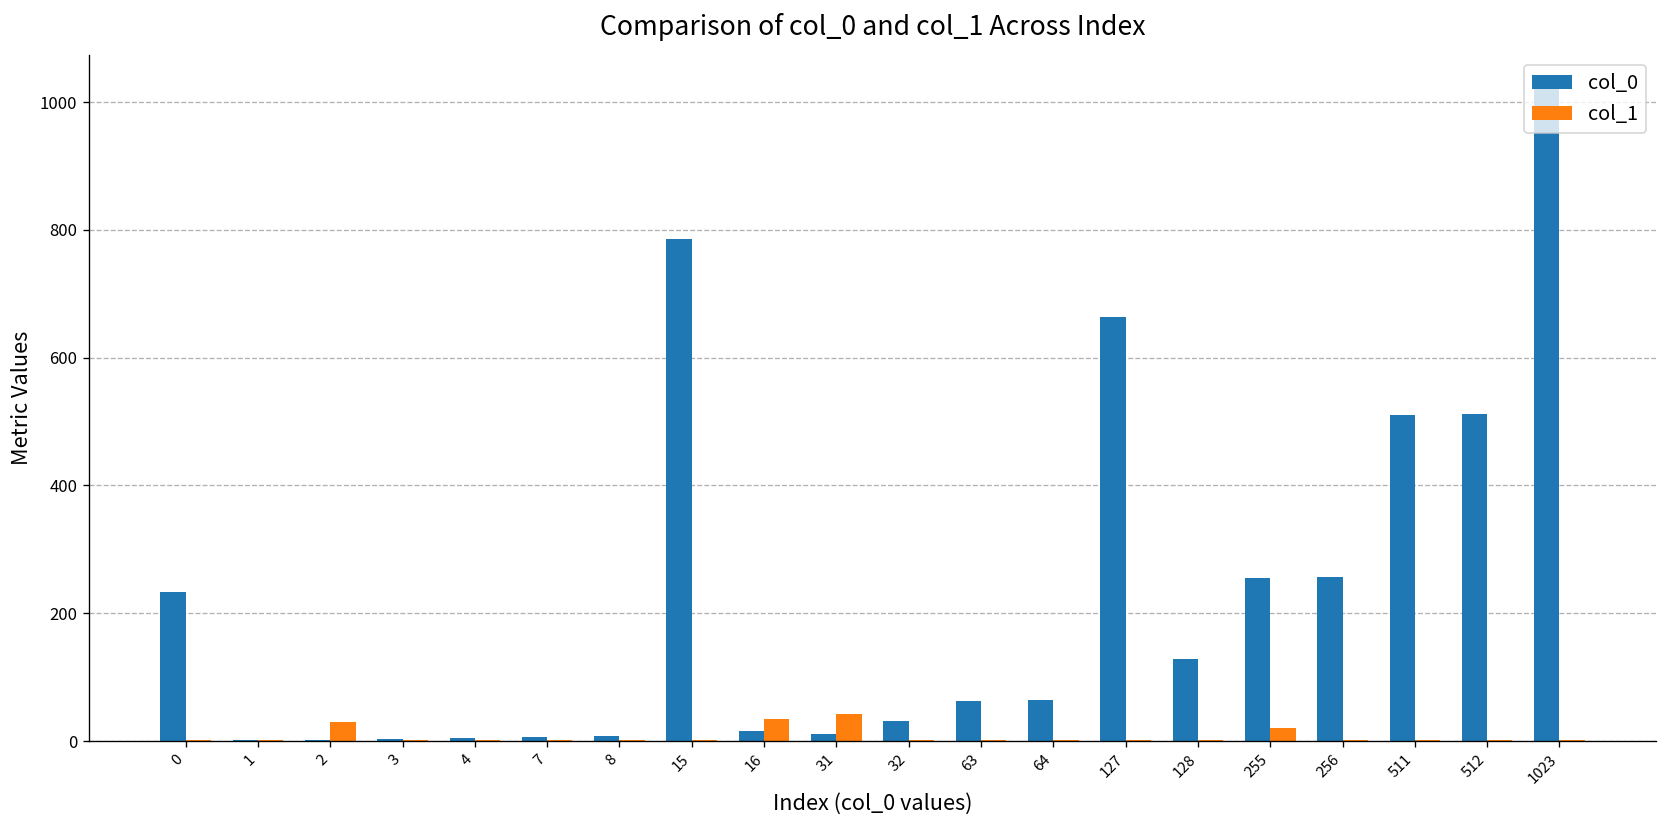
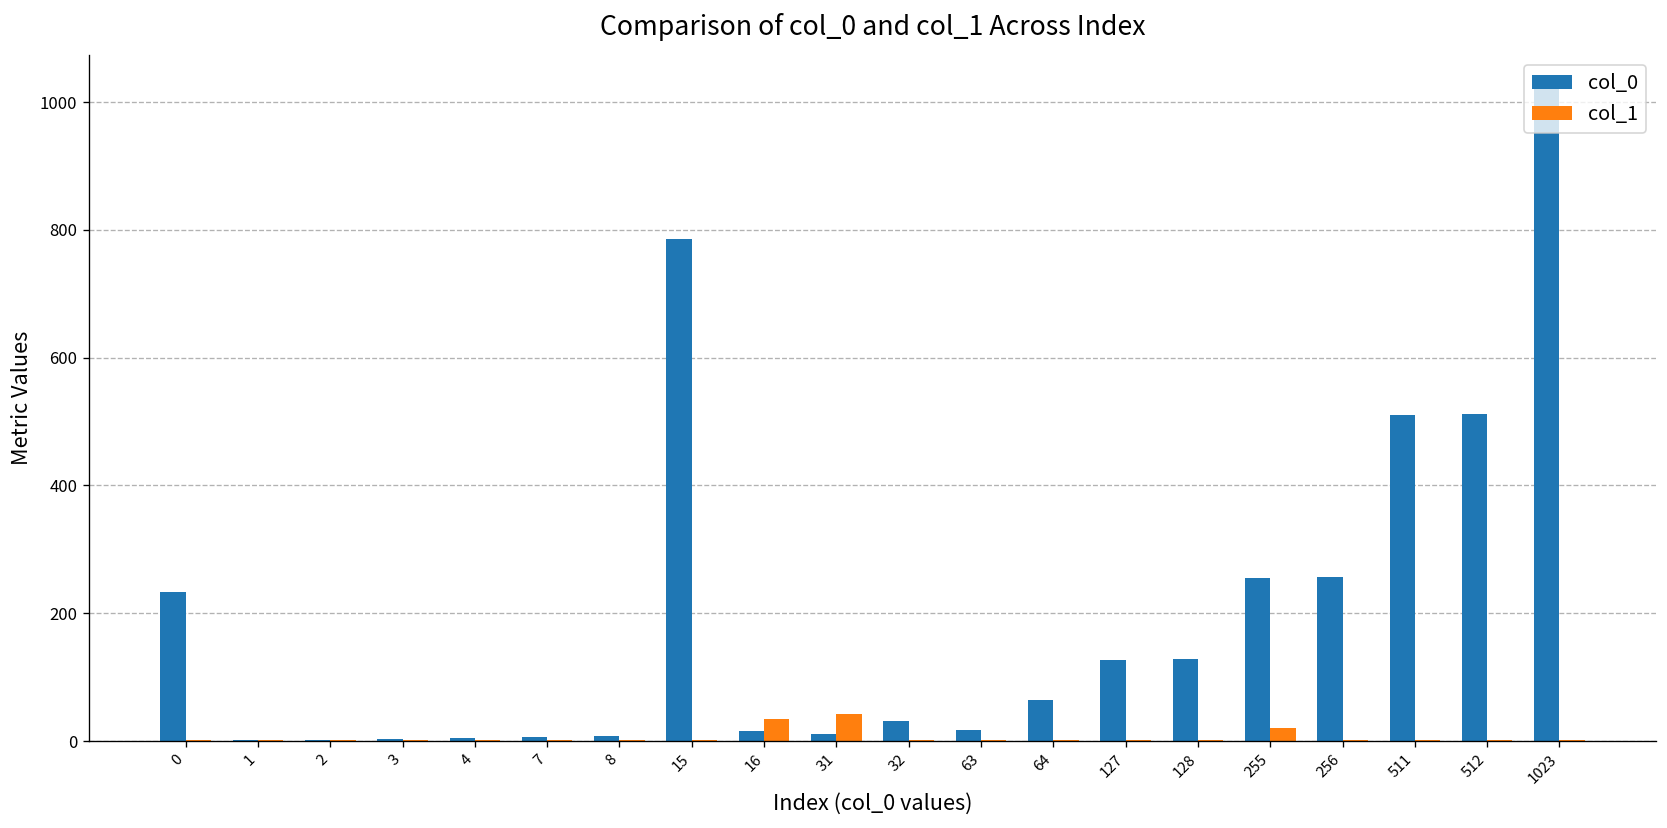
col_1, 2: 30 -> 0
col_0, 63: 60 -> 20
col_0, 127: 660 -> 130
